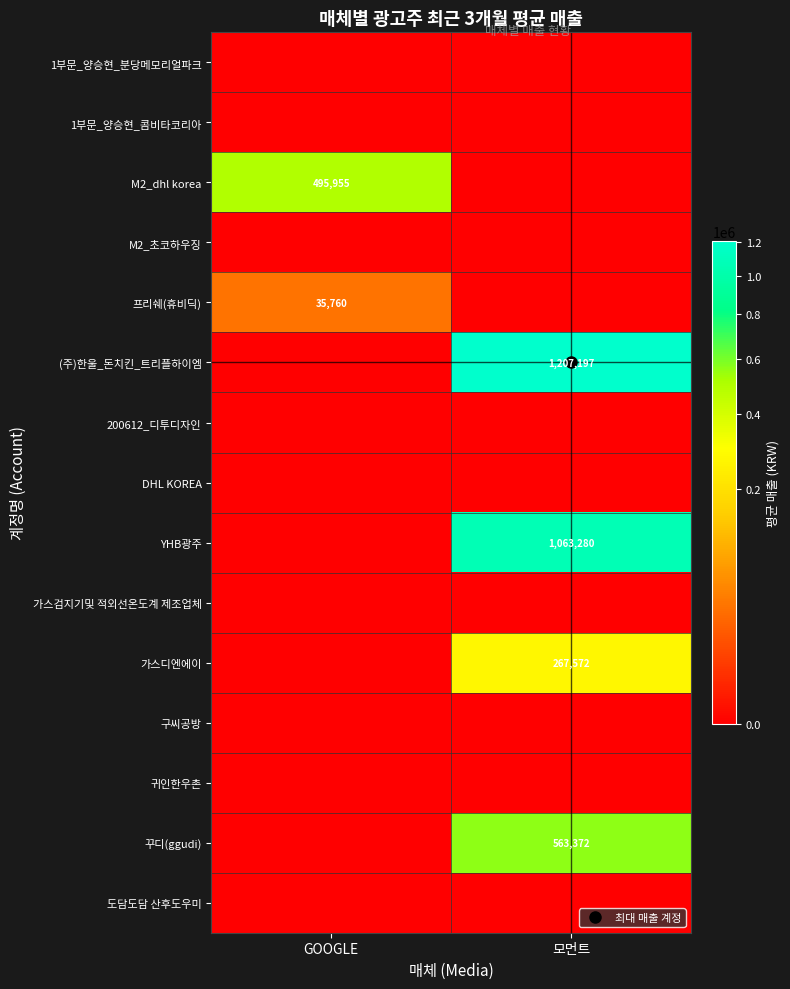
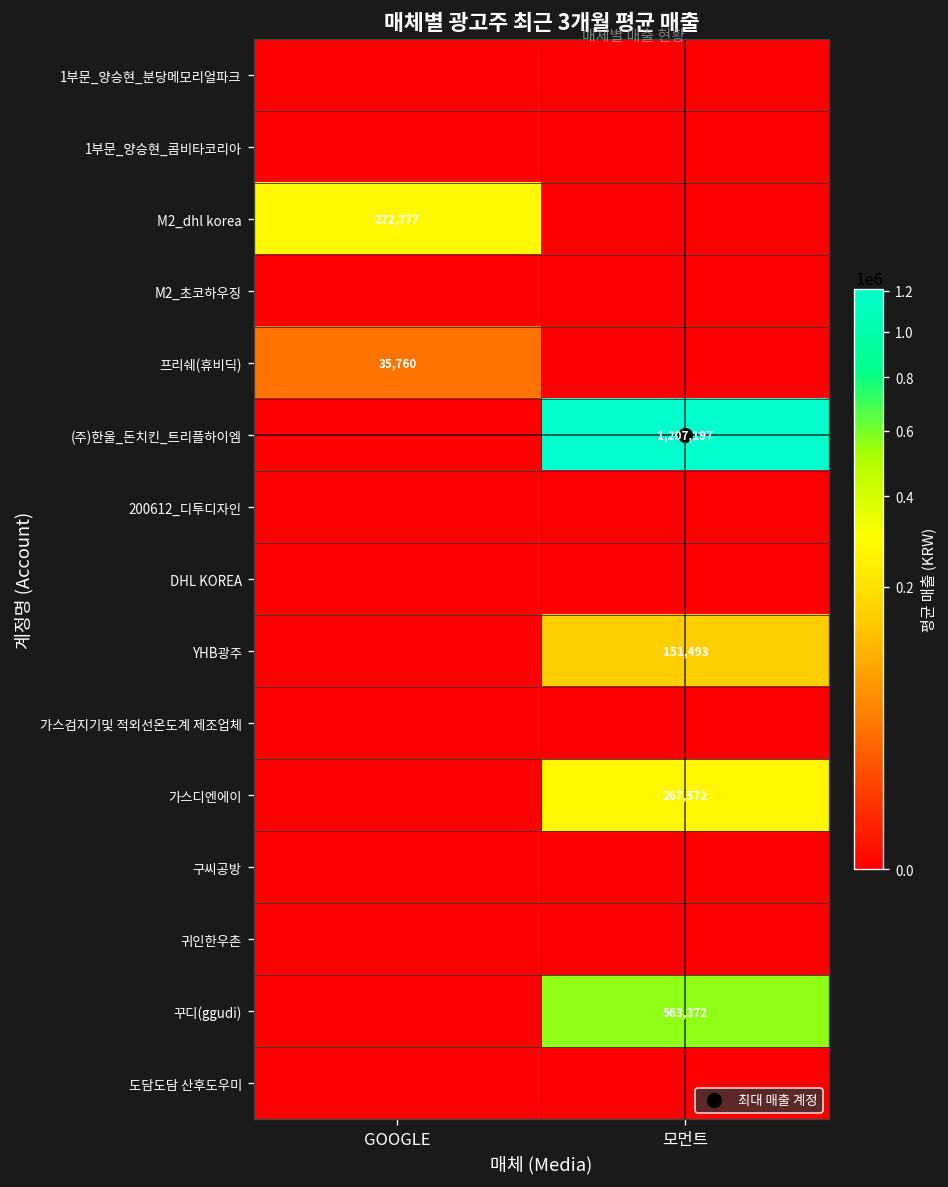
M2_dhl korea, GOOGLE: 495,955 -> 272,777
YHB광주, 모먼트: 1,063,280 -> 151,493
